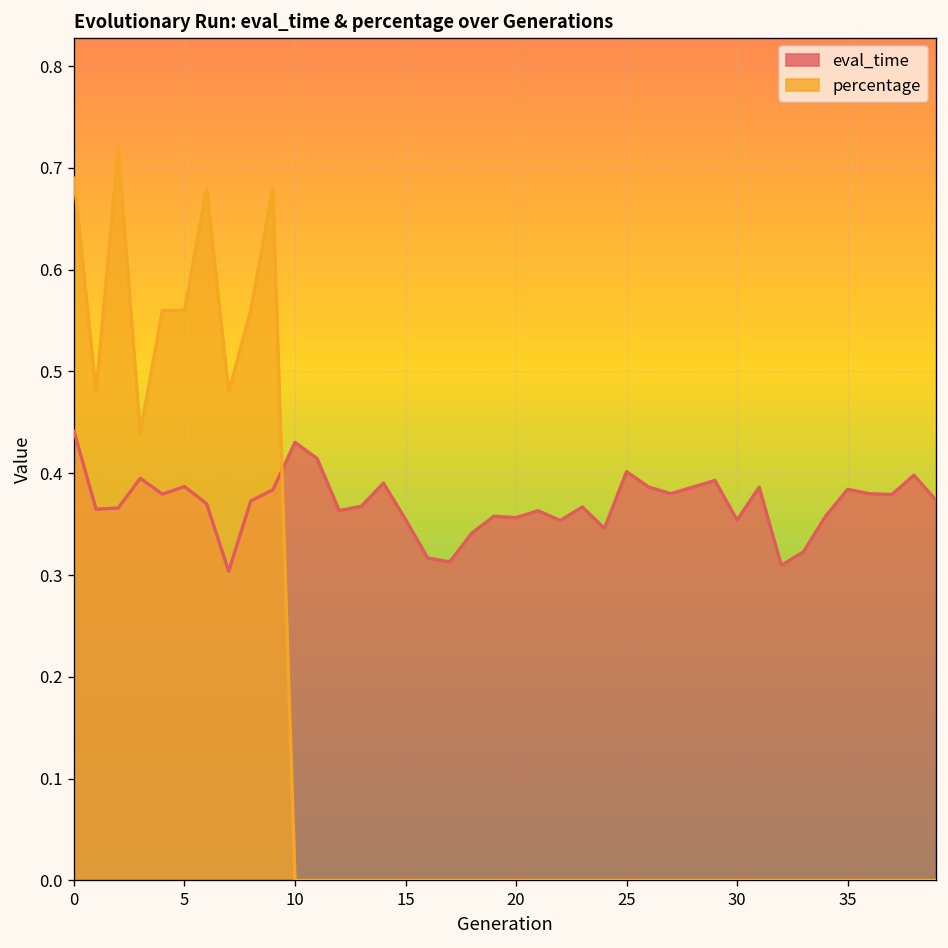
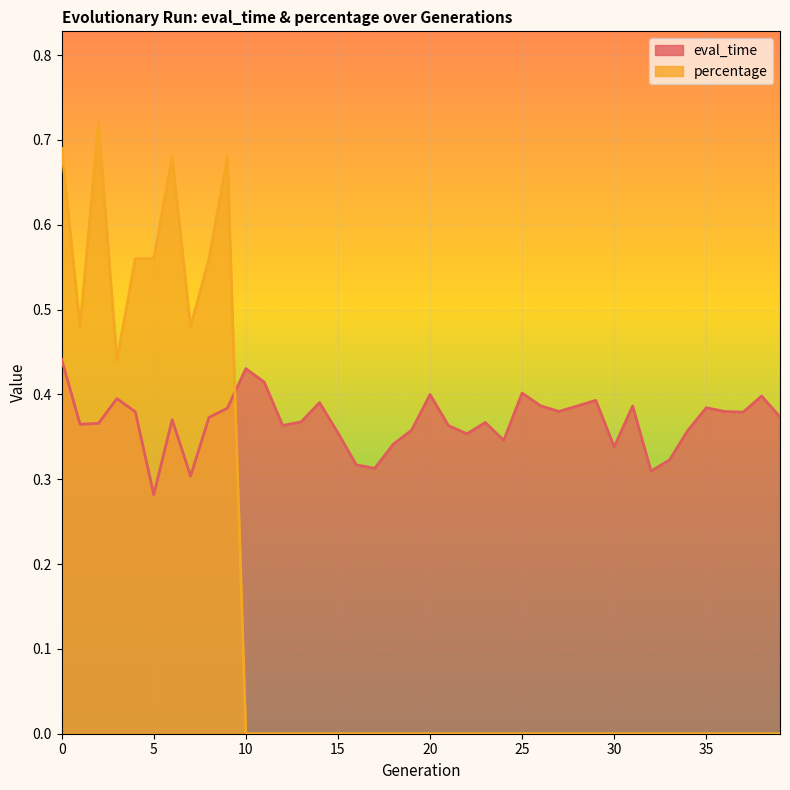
eval_time, 5: 0.39 -> 0.28
eval_time, 20: 0.36 -> 0.40
eval_time, 30: 0.35 -> 0.34
